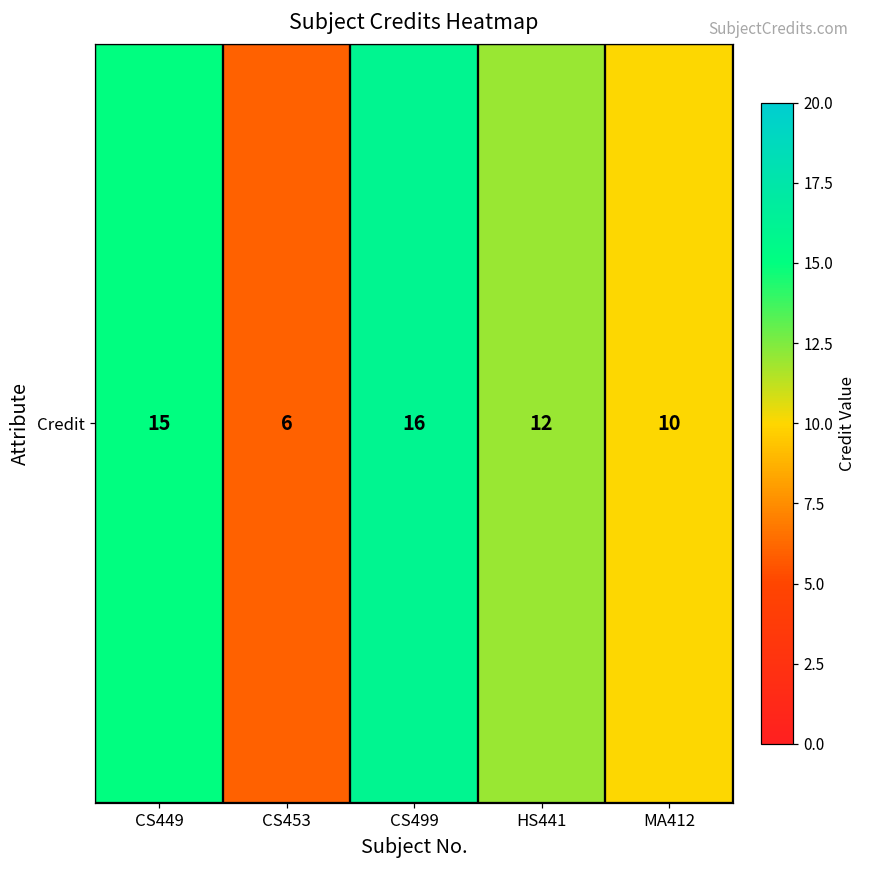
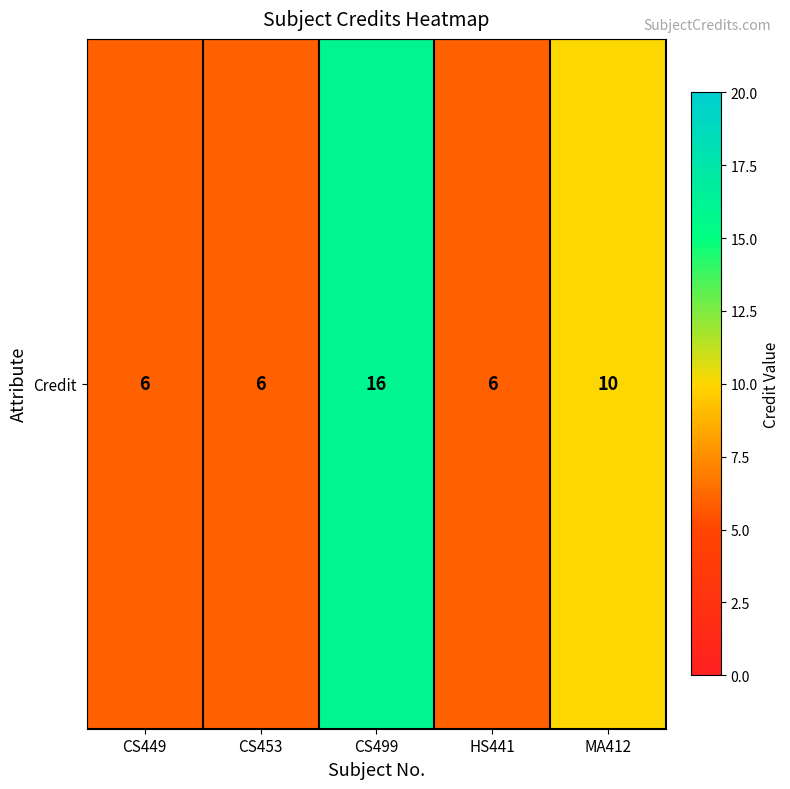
Credit, CS449: 15 -> 6
Credit, HS441: 12 -> 6
